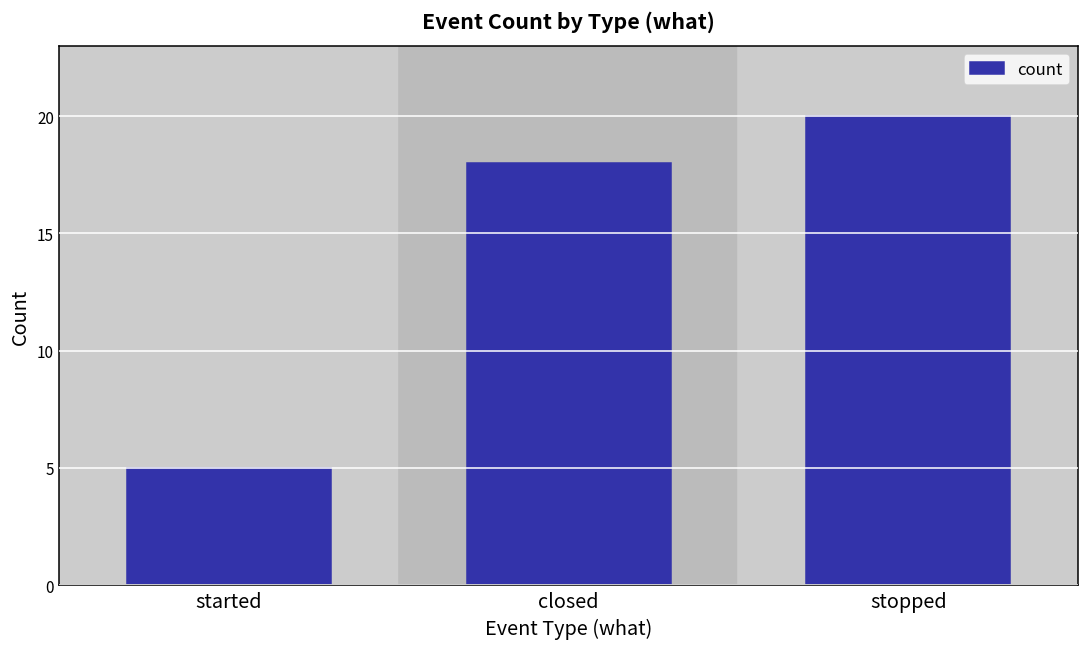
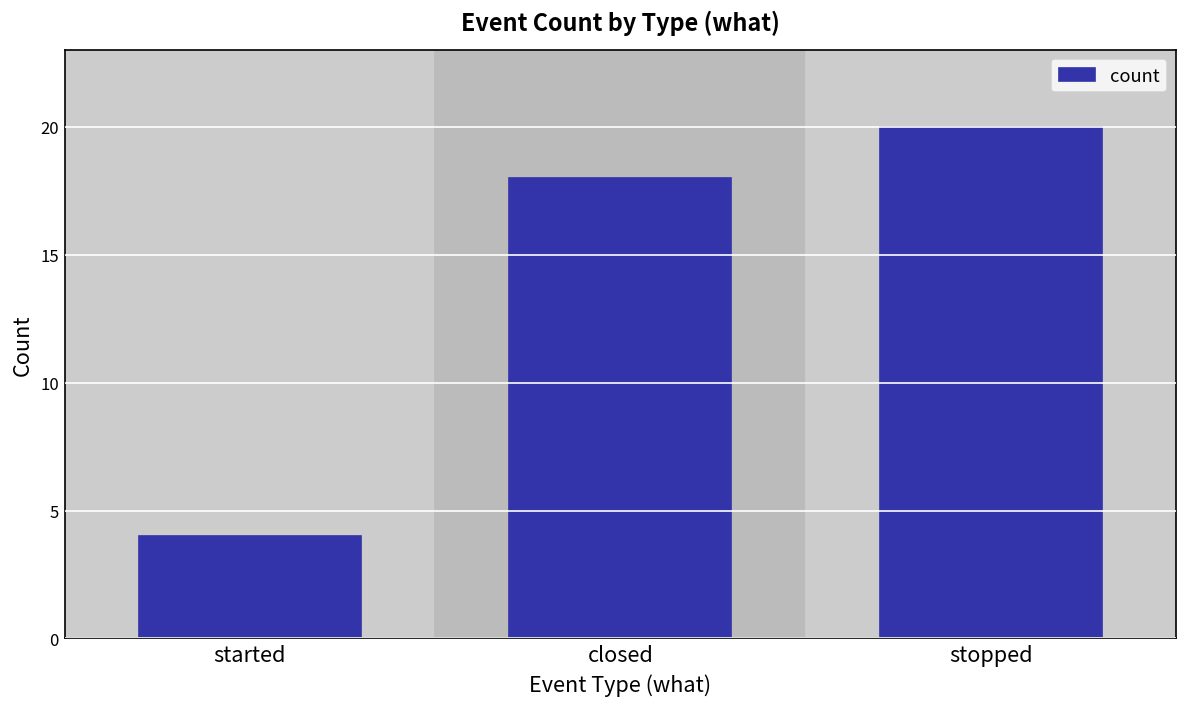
started: 5 -> 4
